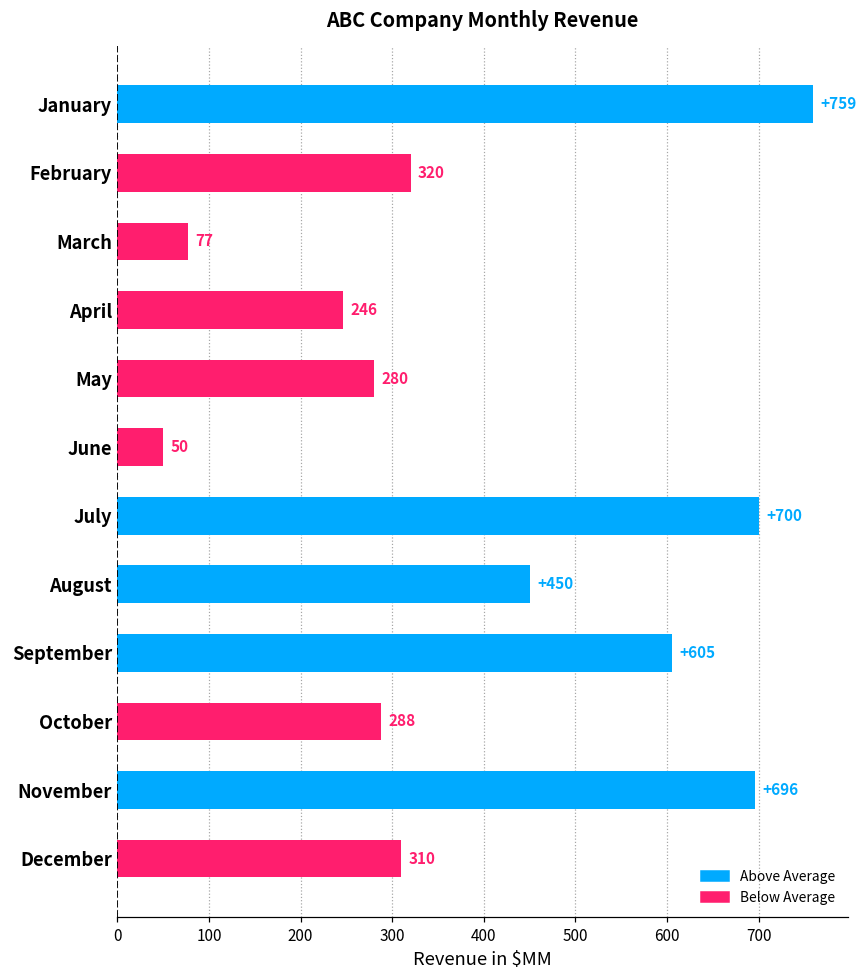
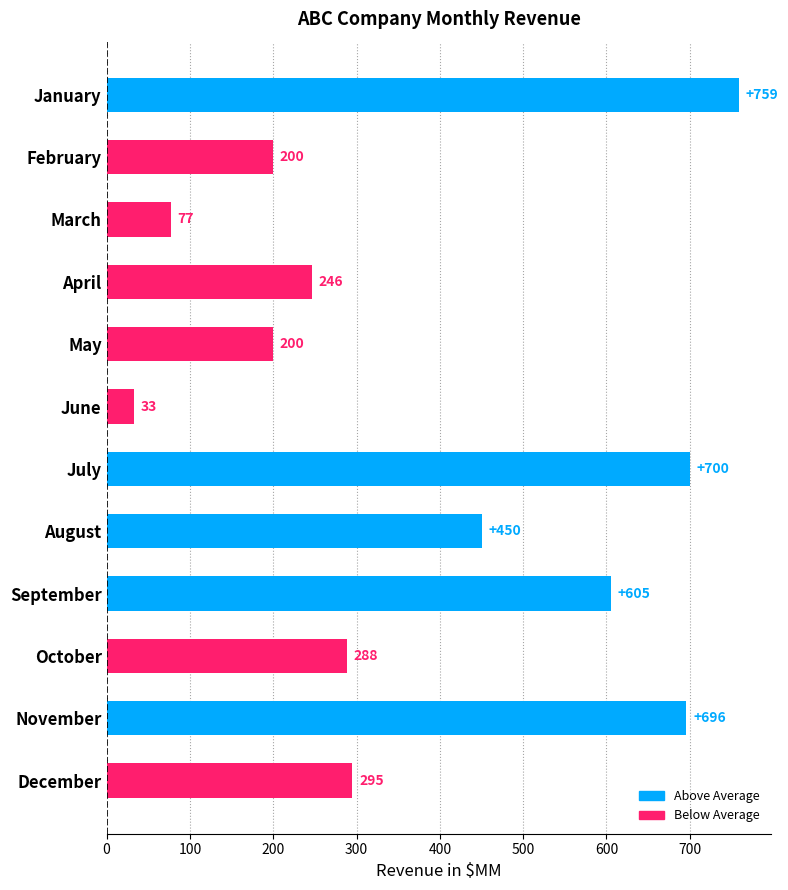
February: 320 -> 200
May: 280 -> 200
June: 50 -> 33
December: 310 -> 295
